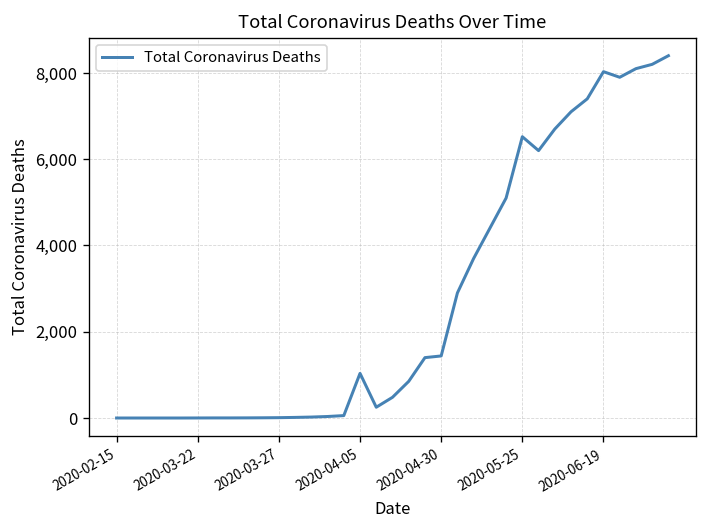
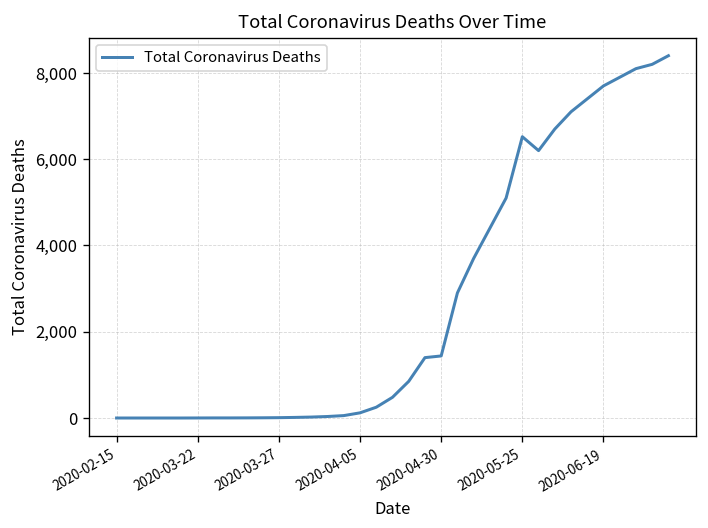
2020-04-05: 1,000 -> 100
2020-06-19: 8,000 -> 7,700
